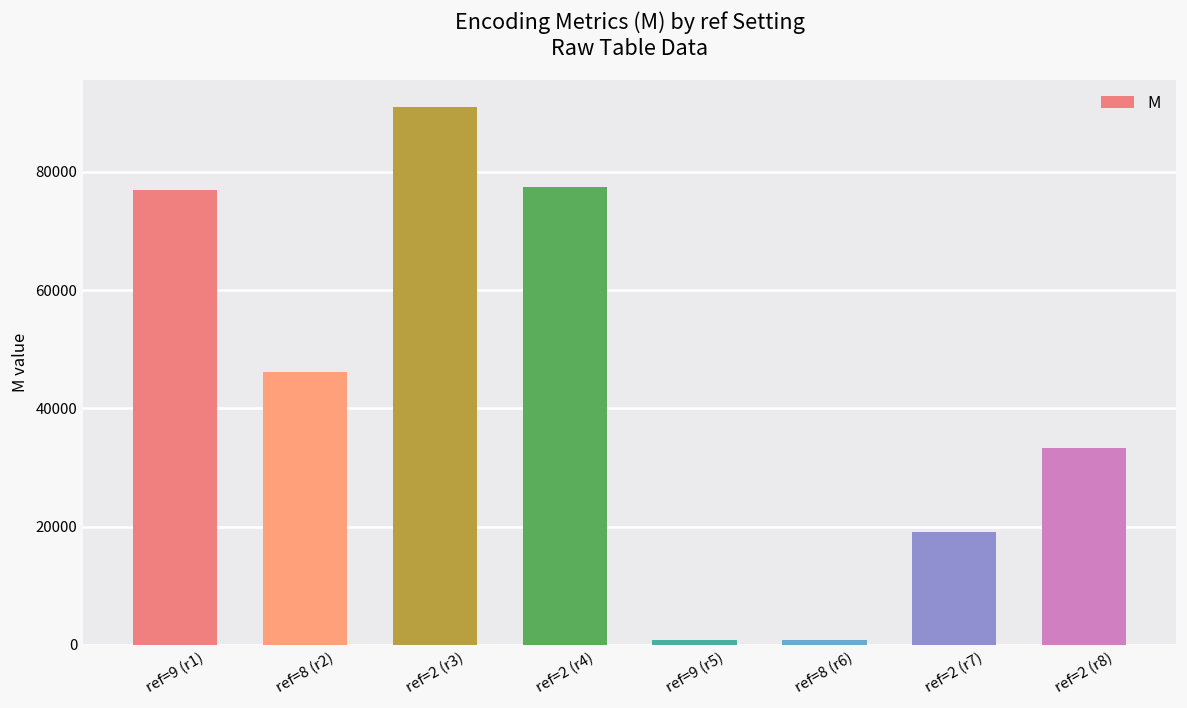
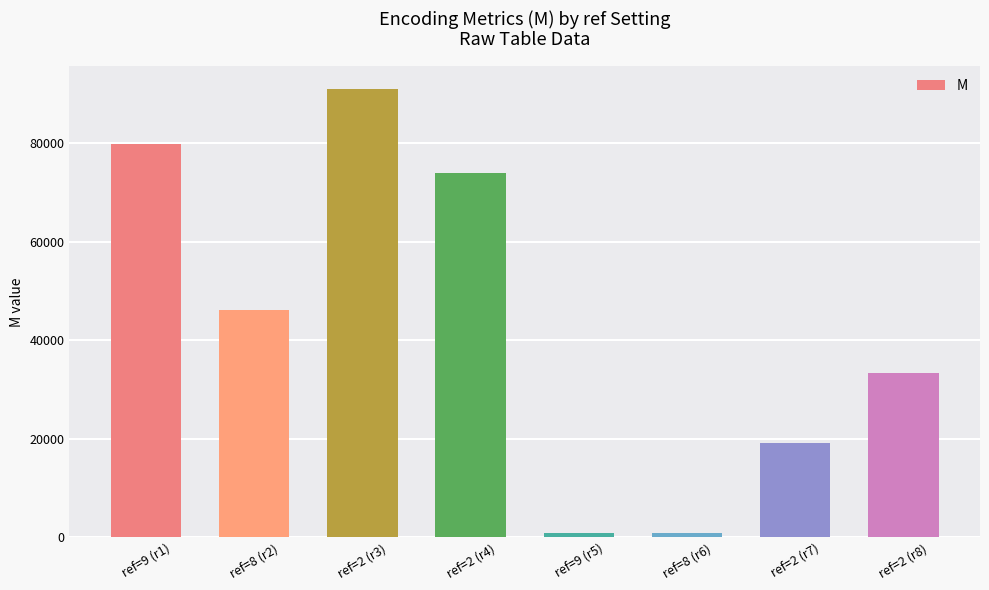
ref=9 (r1): 77000 -> 80000
ref=2 (r4): 78000 -> 74000
